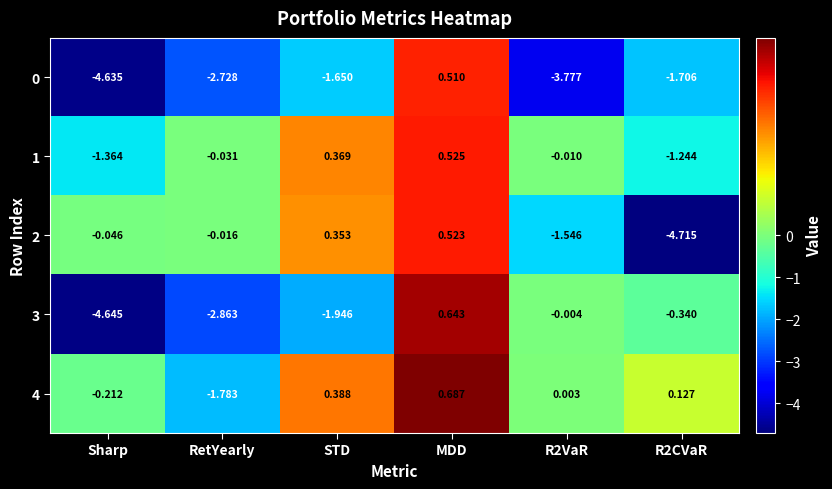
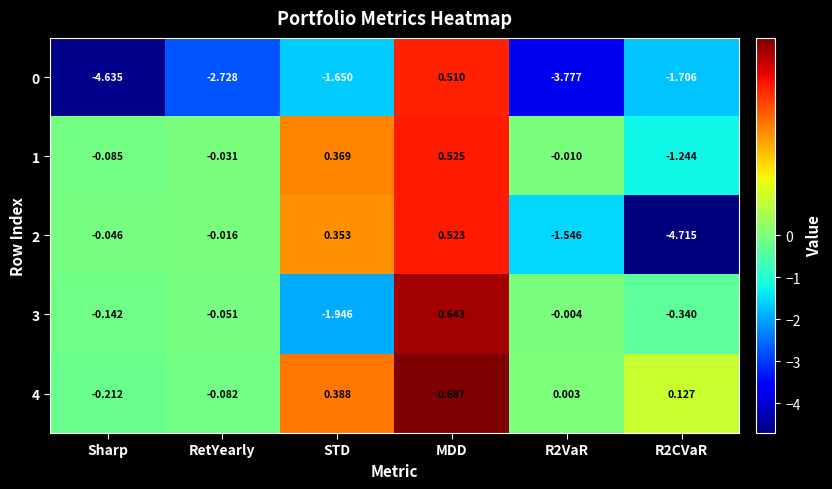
1, Sharp: -1.364 -> -0.085
3, Sharp: -4.645 -> -0.142
3, RetYearly: -2.863 -> -0.051
4, RetYearly: -1.783 -> -0.082
